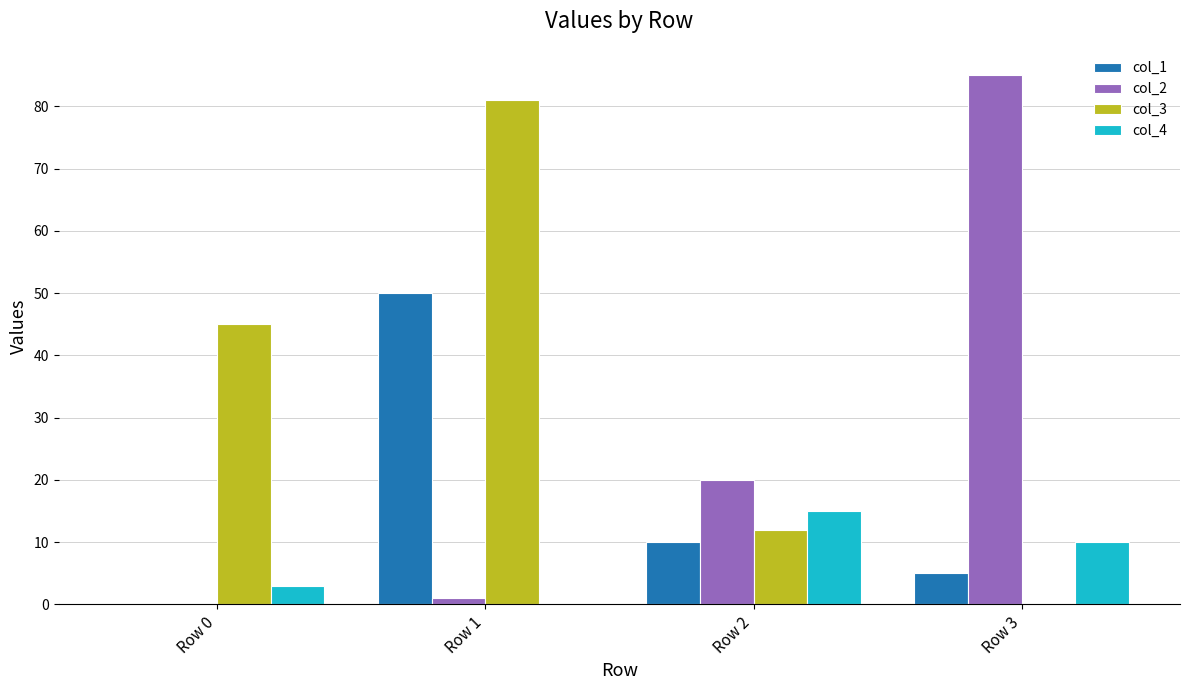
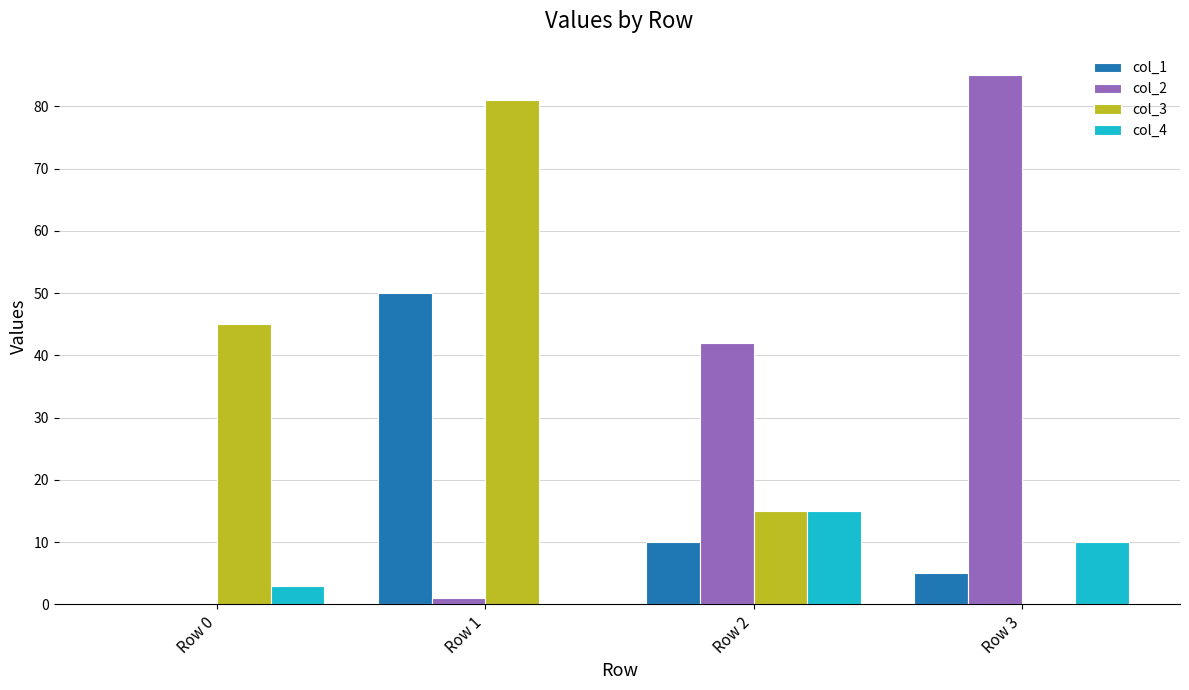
col_2, Row 2: 20 -> 42
col_3, Row 2: 12 -> 15
